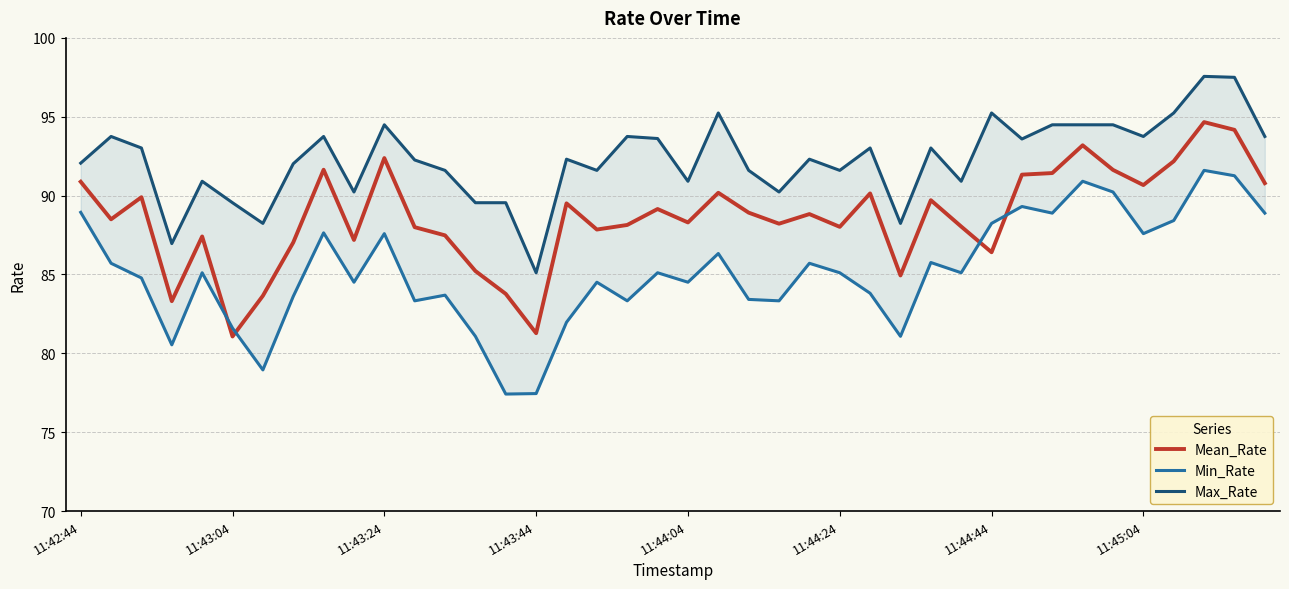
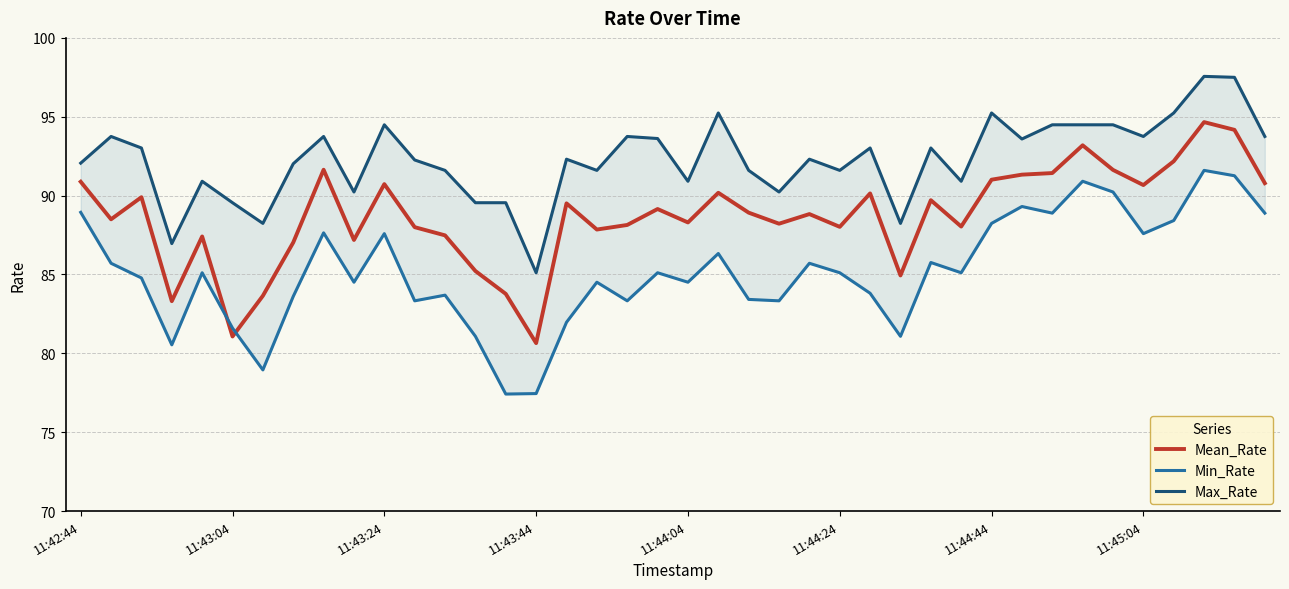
Mean_Rate, 11:43:24: 92.4 -> 90.7
Mean_Rate, 11:43:44: 81.3 -> 80.7
Mean_Rate, 11:44:44: 86.4 -> 91.0
